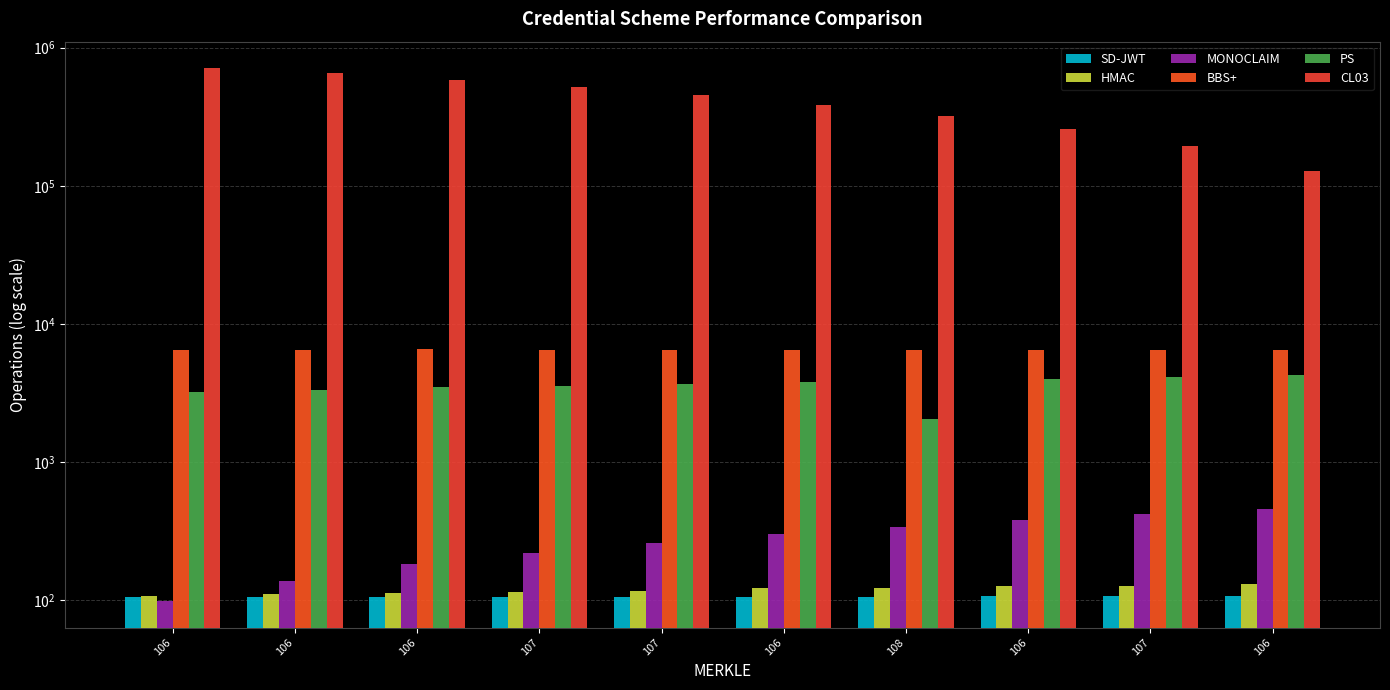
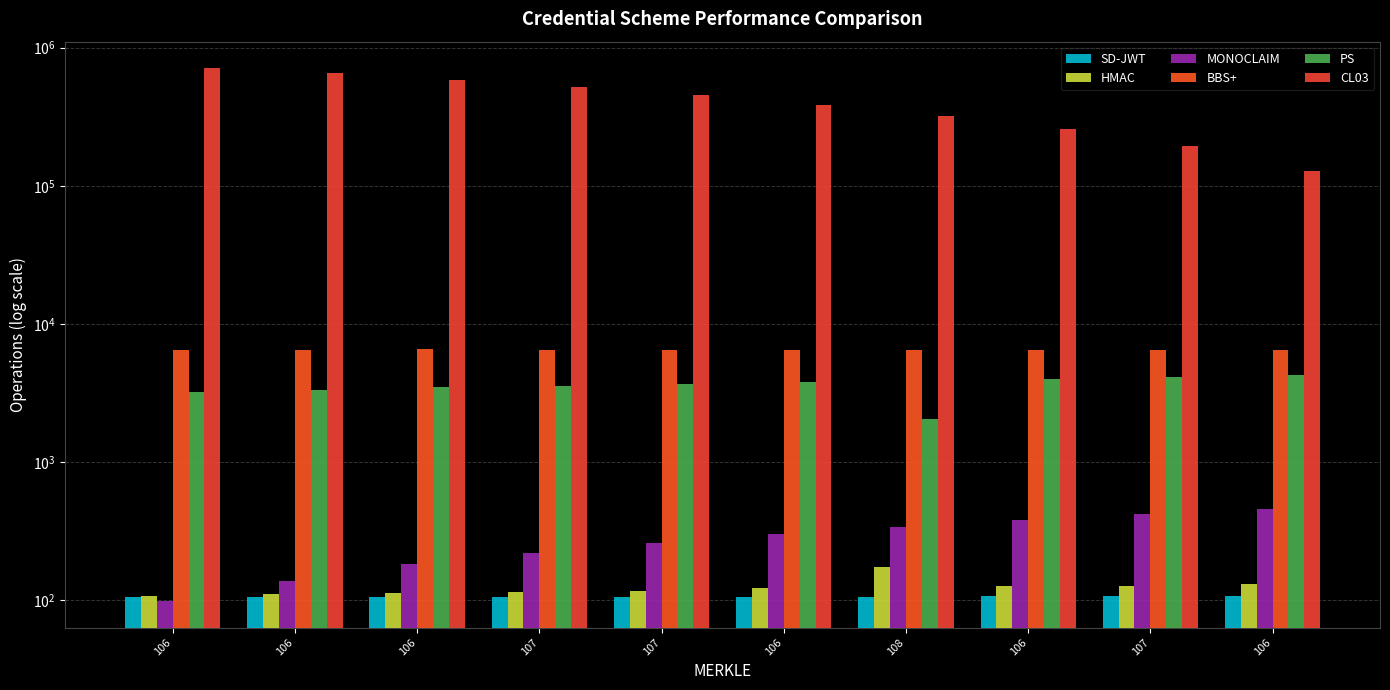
HMAC, 108: 120 -> 180
